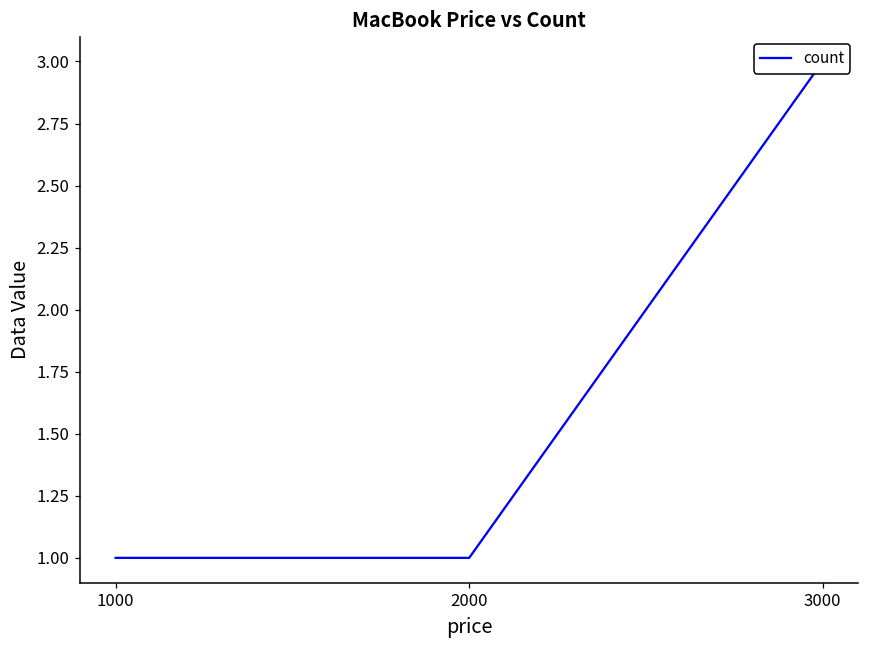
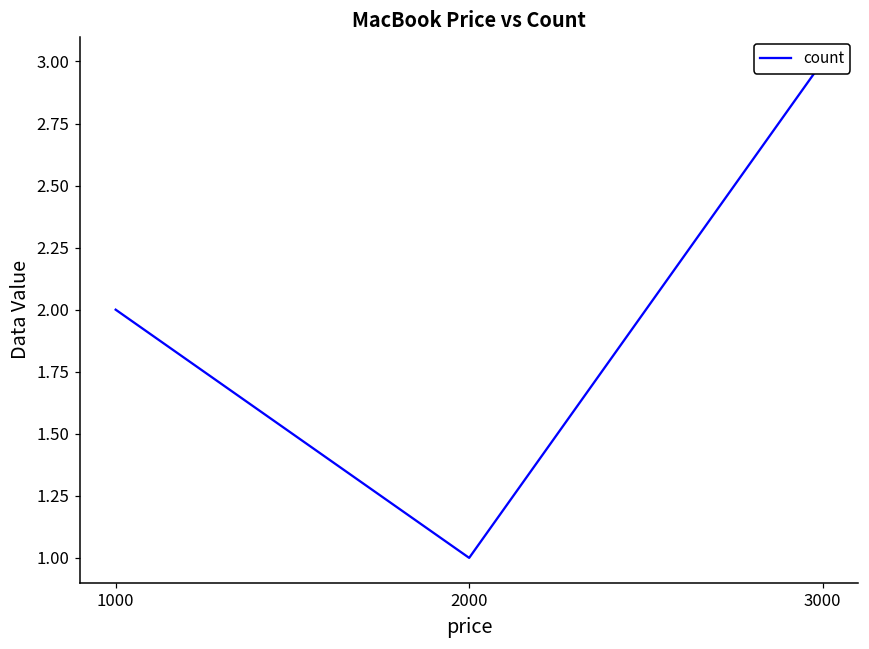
1000: 1 -> 2
